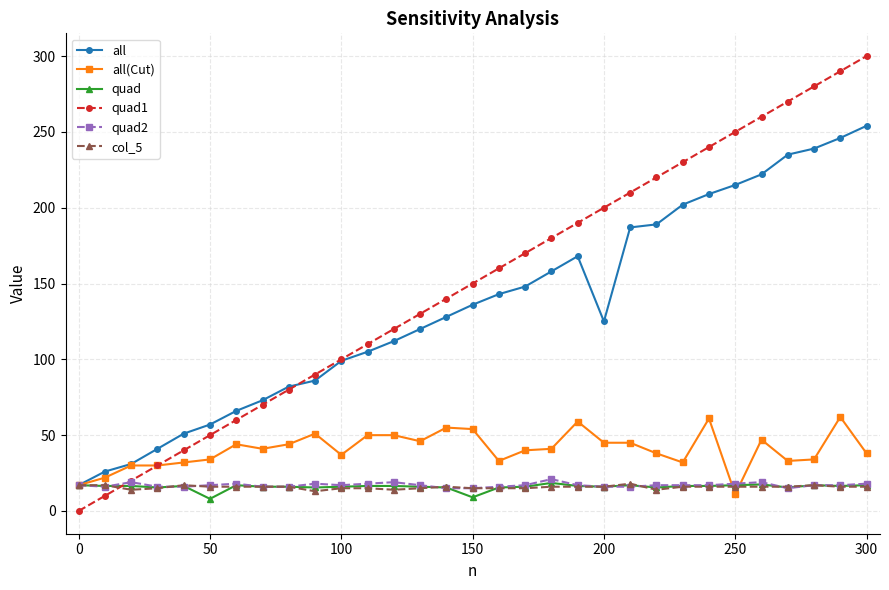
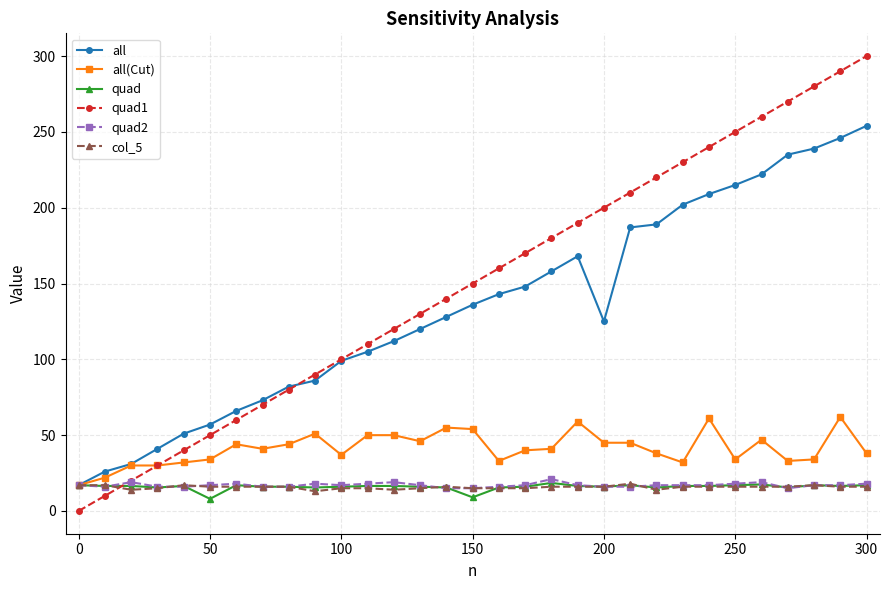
all(Cut), 250: 11 -> 34
